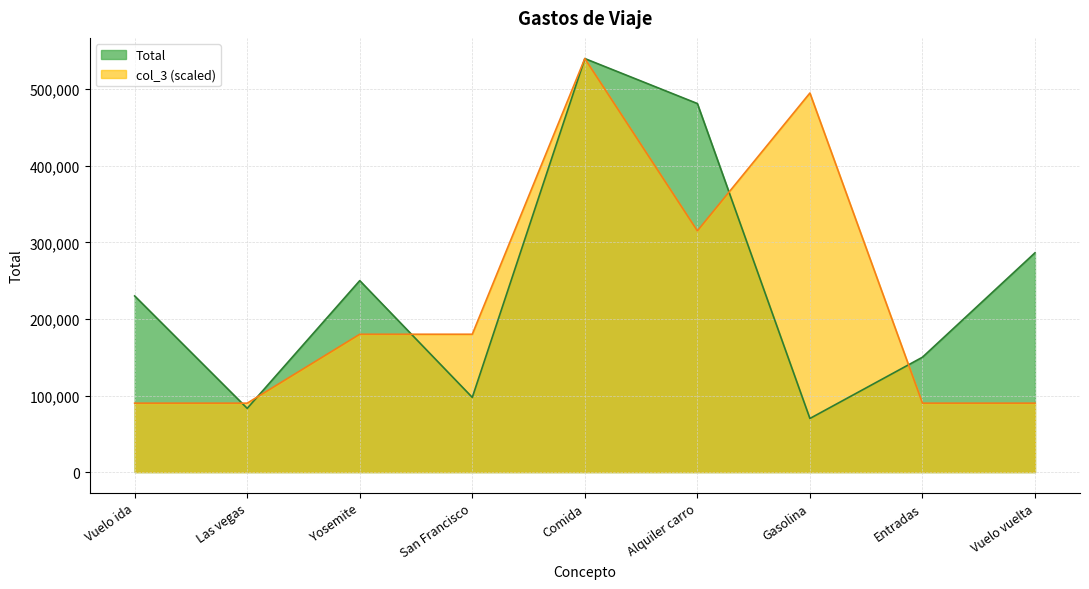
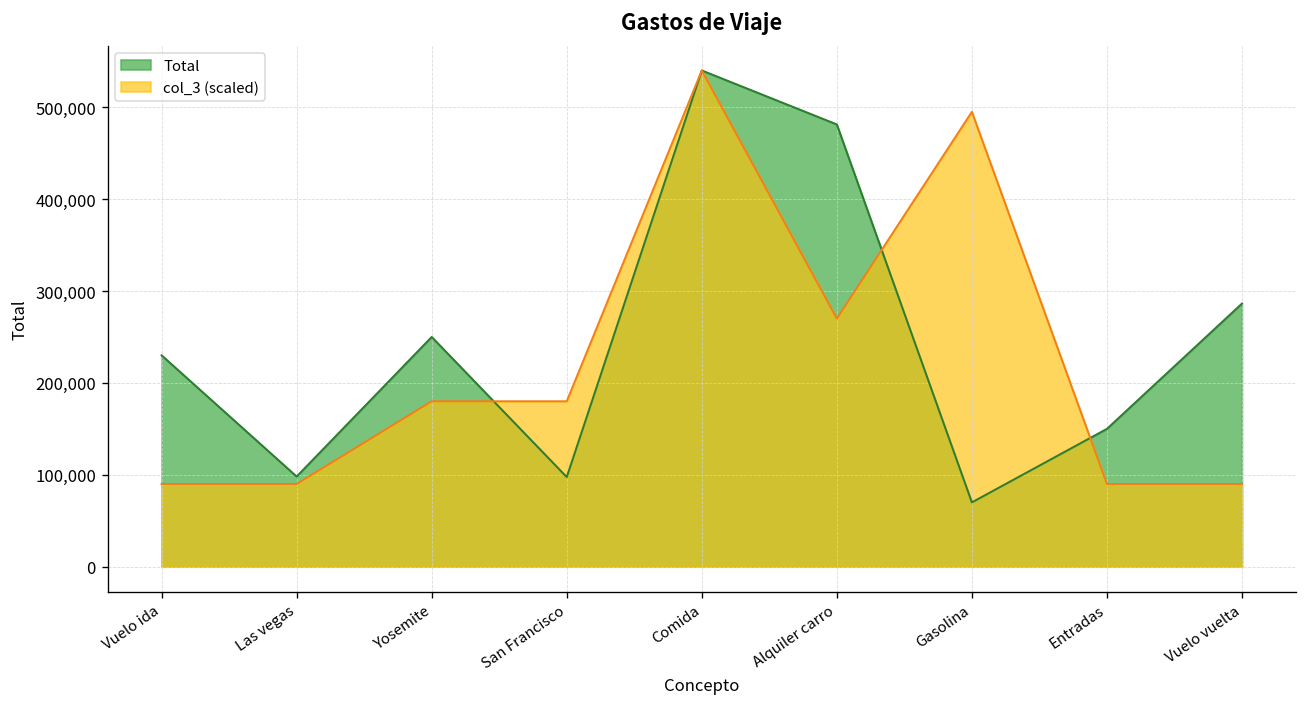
Total, Las vegas: 80,000 -> 100,000
col_3 (scaled), Alquiler carro: 320,000 -> 270,000
